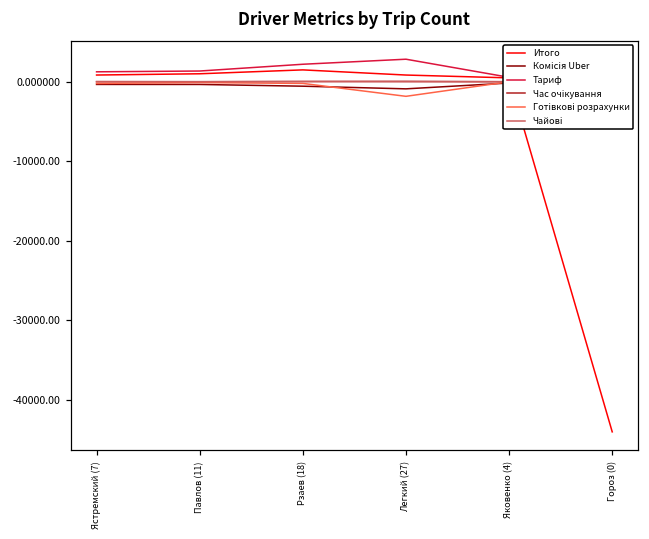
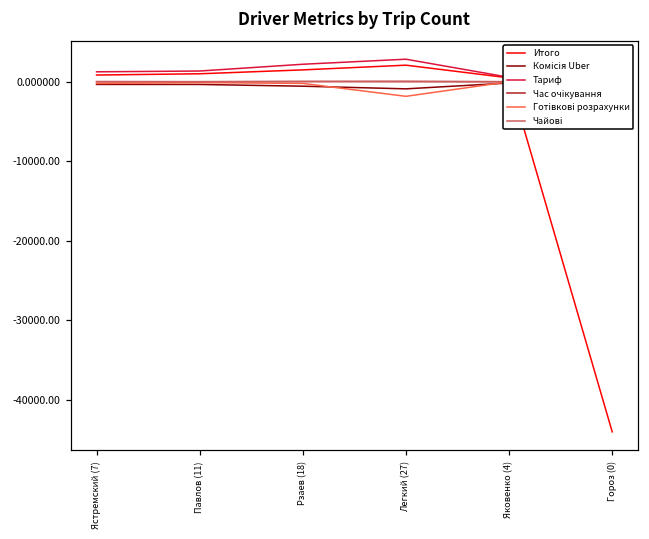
Итого, Легкий (27): 1000 -> 2000
